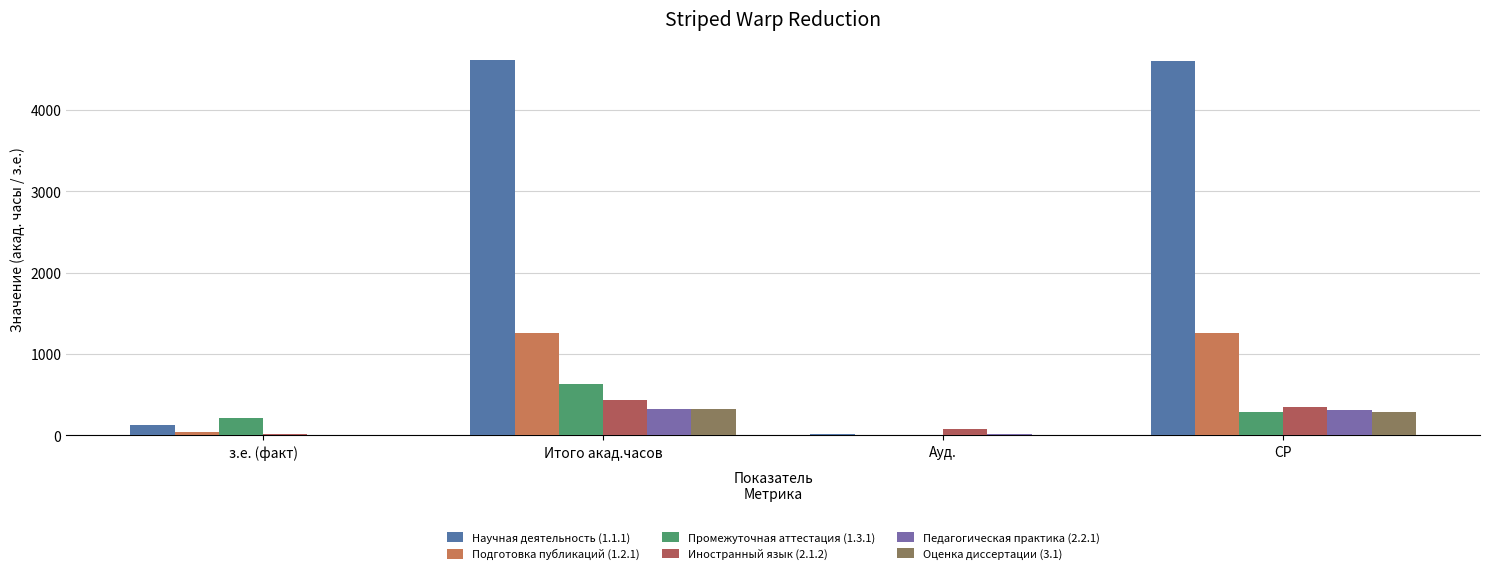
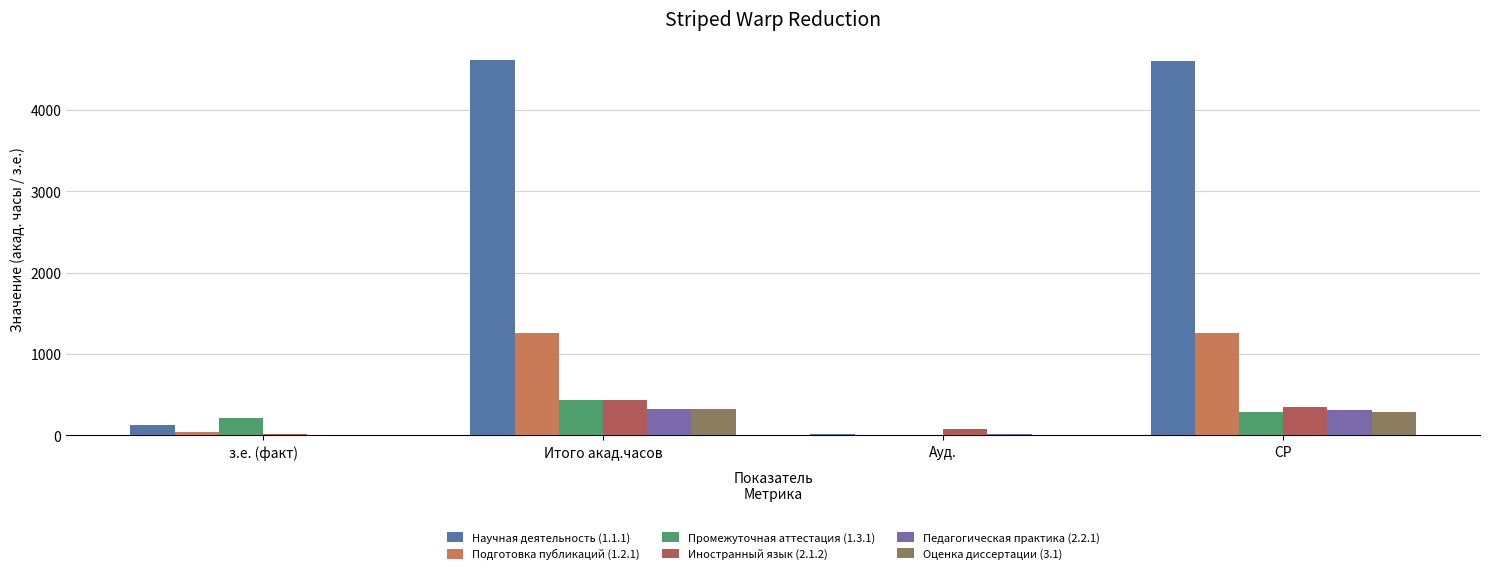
Промежуточная аттестация (1.3.1), Итого акад.часов: 600 -> 400
